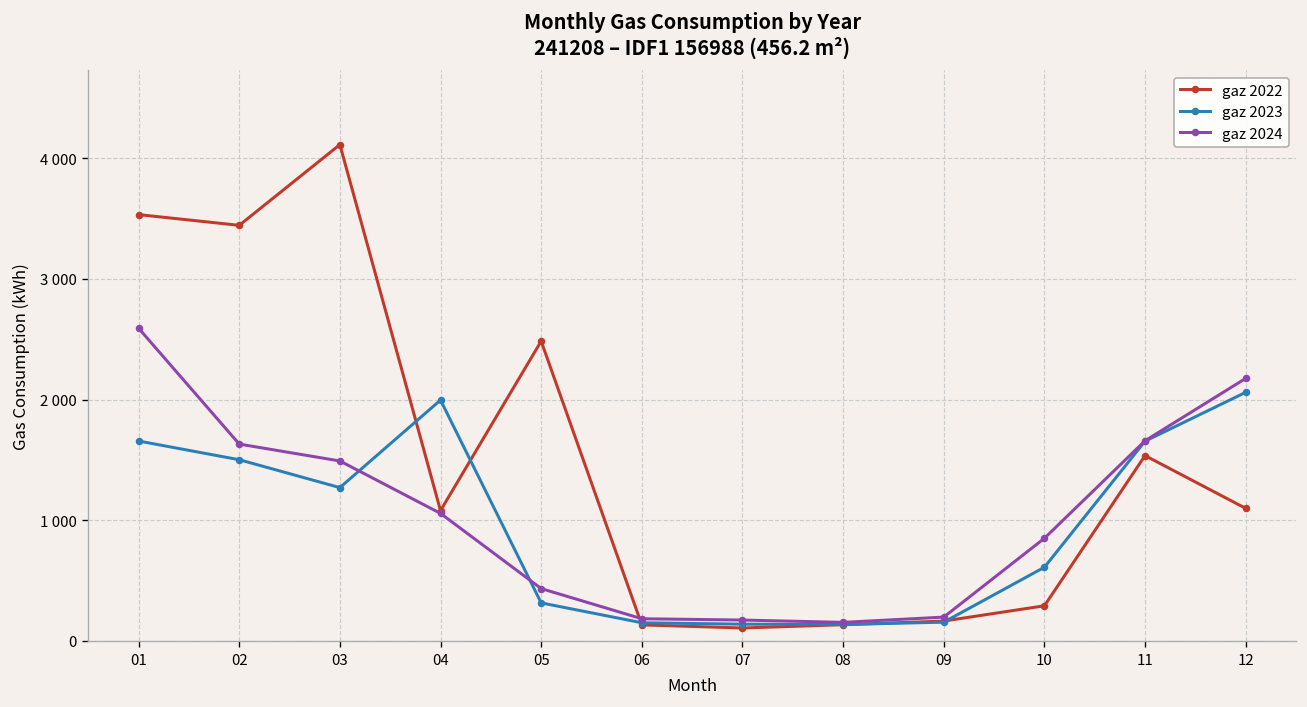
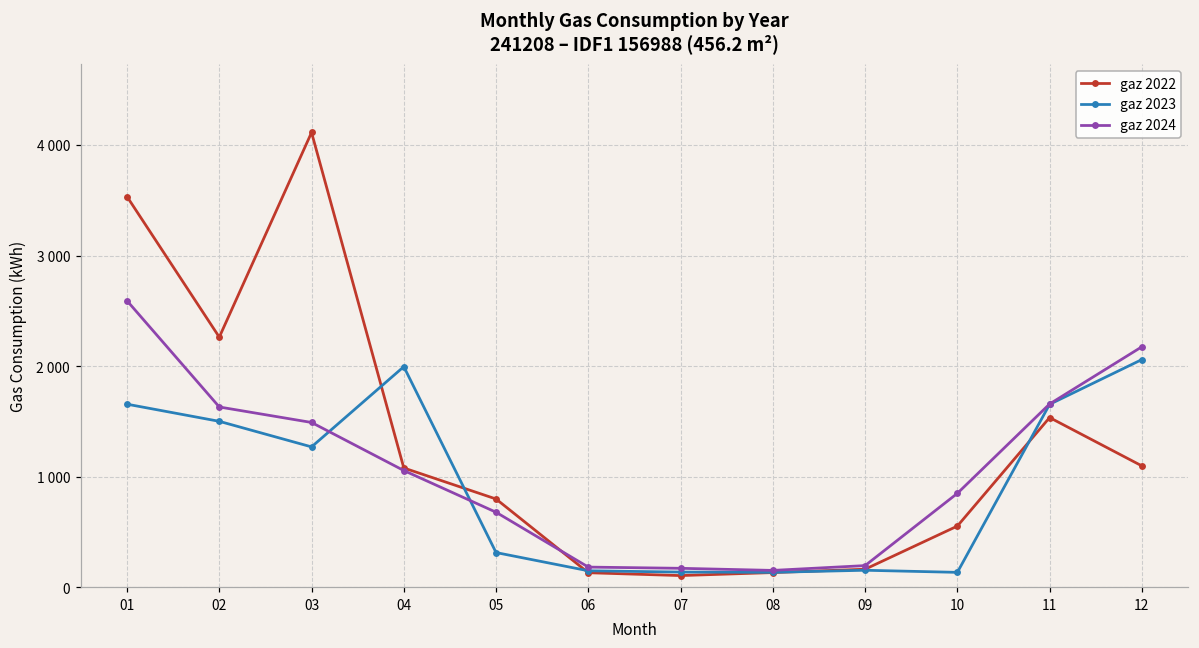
gaz 2022, 02: 3440 -> 2260
gaz 2022, 05: 2480 -> 800
gaz 2024, 05: 430 -> 680
gaz 2022, 10: 290 -> 550
gaz 2023, 10: 610 -> 140
